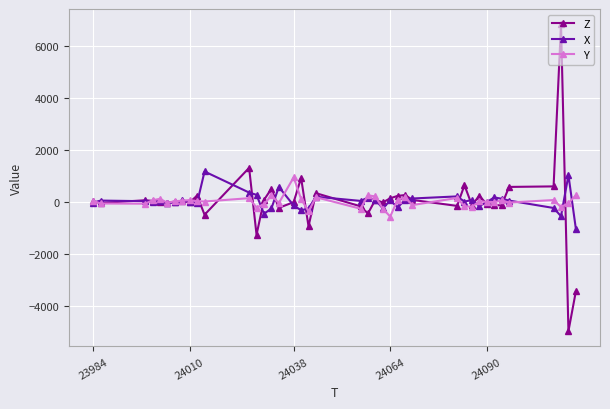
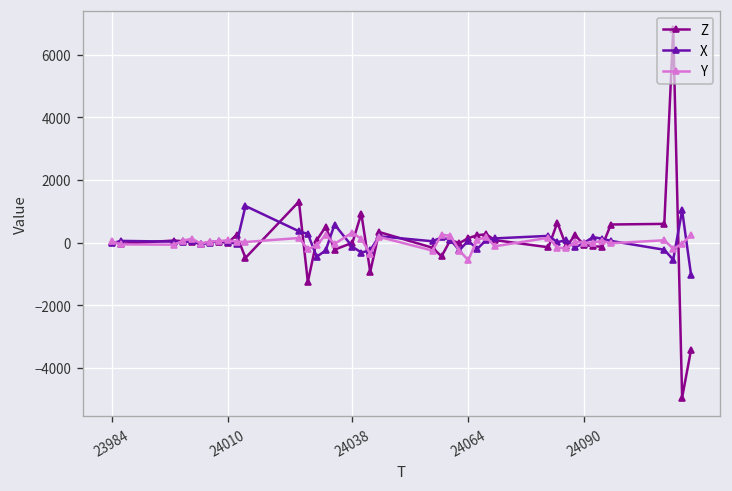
Y, 24038: 900 -> 300
